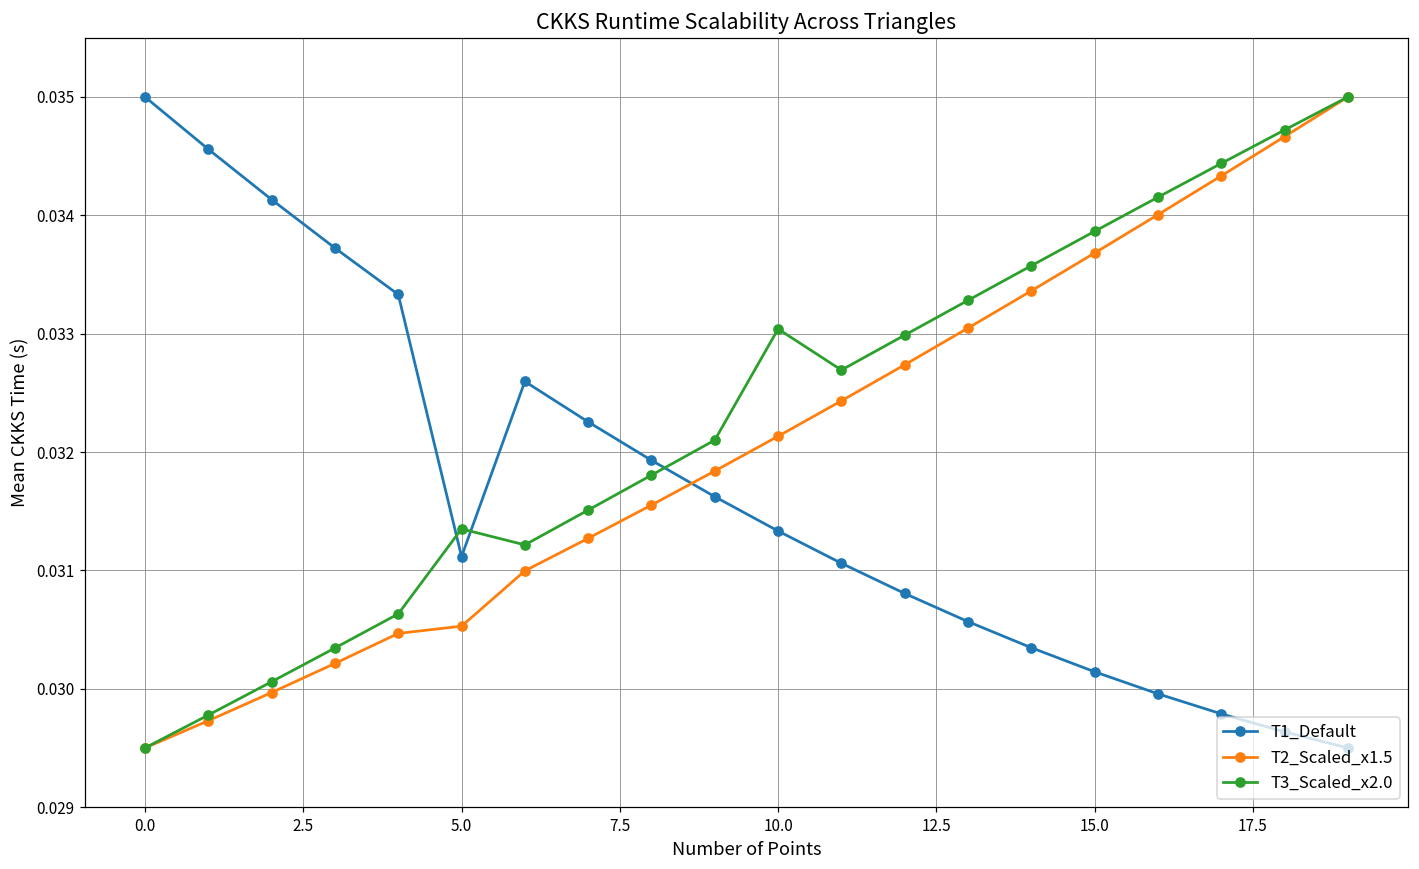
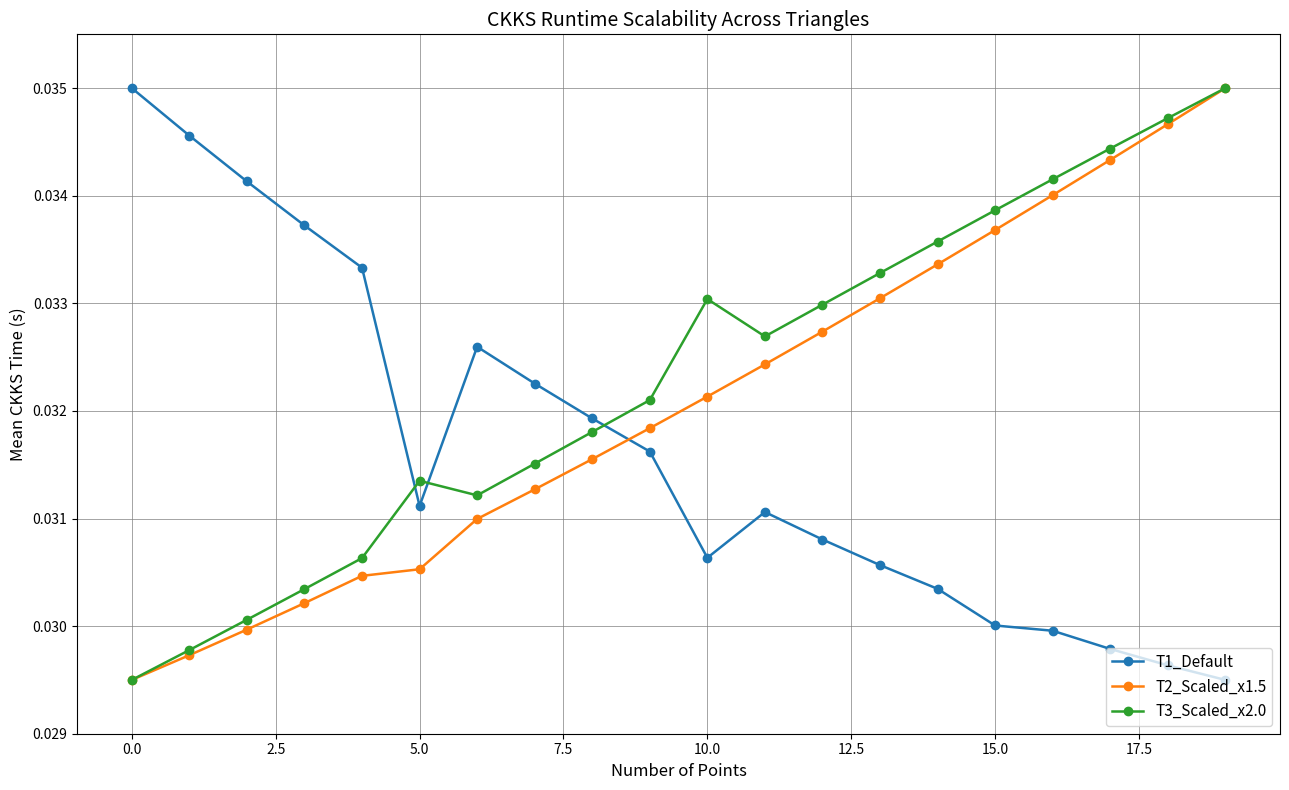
T1_Default, 10.0: 0.03133 -> 0.03064
T1_Default, 15.0: 0.03014 -> 0.03001
